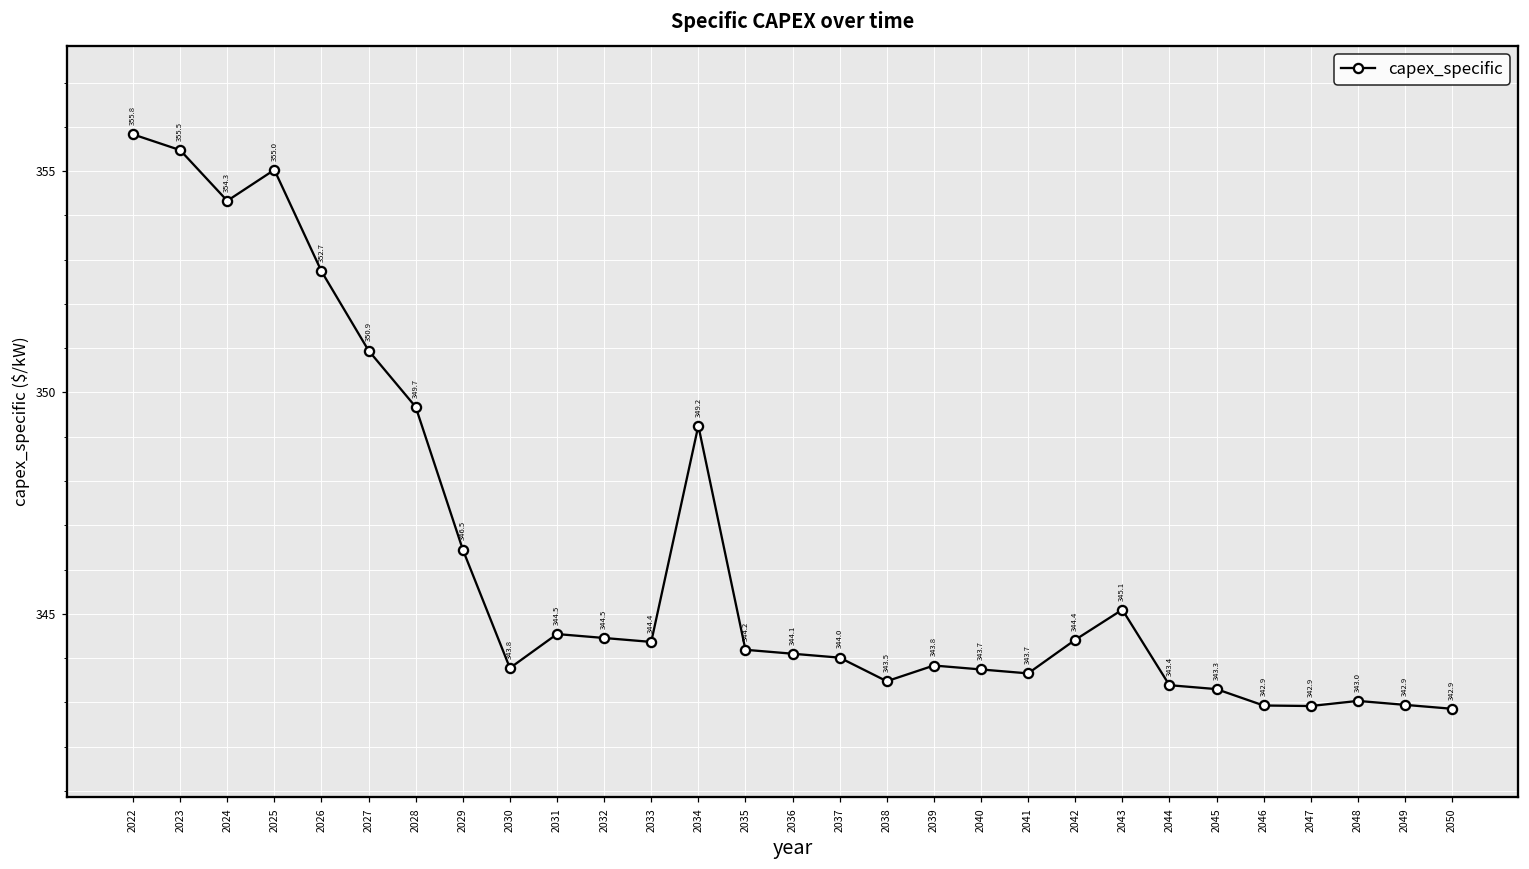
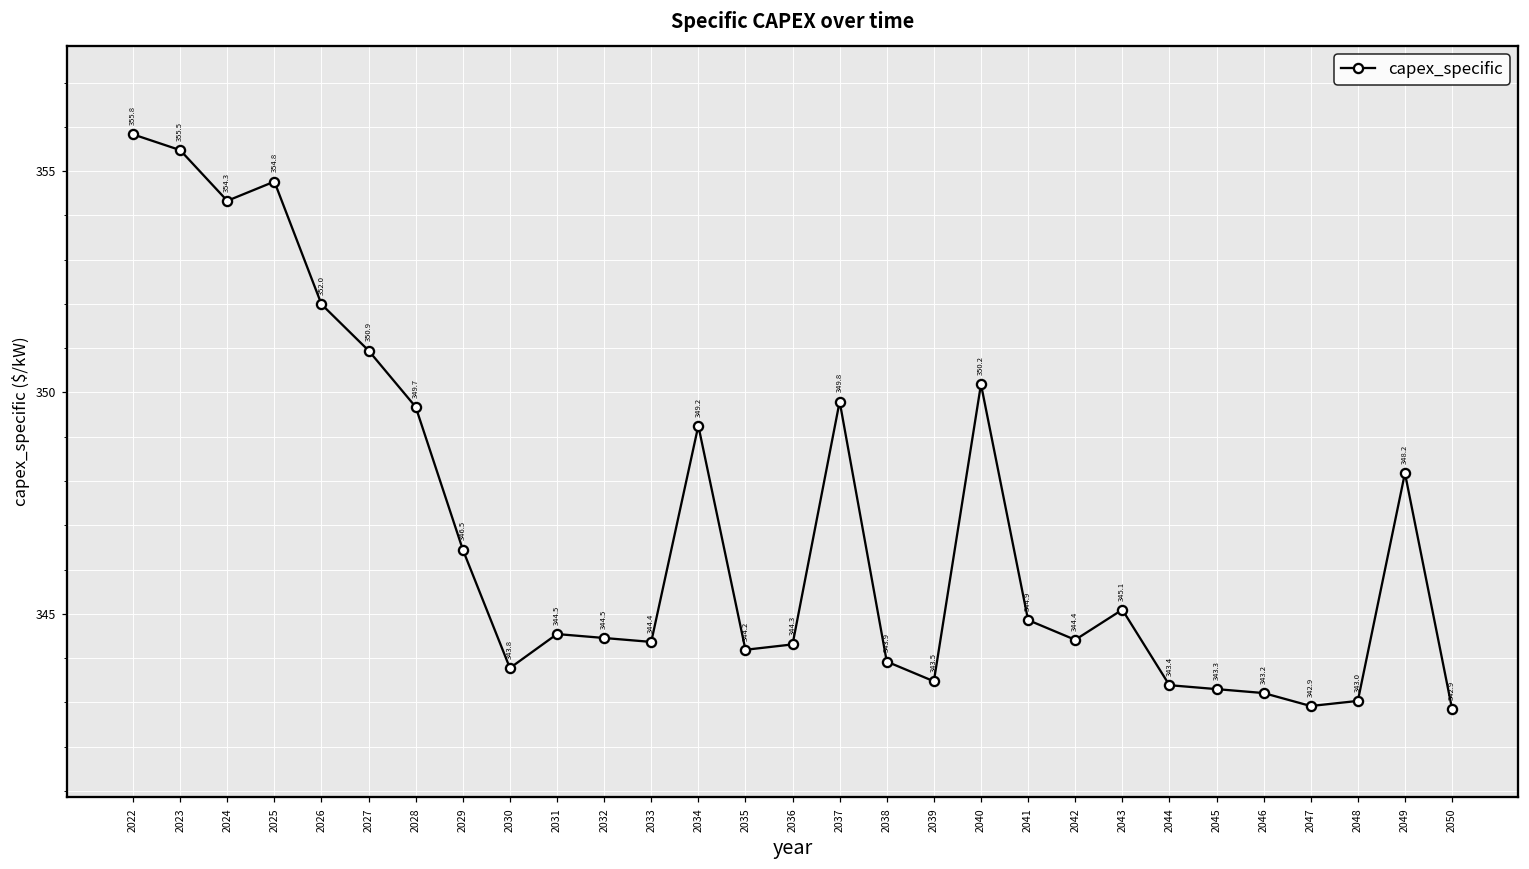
2025: 355.0 -> 354.8
2026: 352.7 -> 352.0
2036: 344.1 -> 344.3
2037: 344.0 -> 349.8
2038: 343.5 -> 343.9
2039: 343.8 -> 343.5
2040: 343.7 -> 350.2
2041: 343.7 -> 344.9
2046: 342.9 -> 343.2
2049: 342.9 -> 348.2
